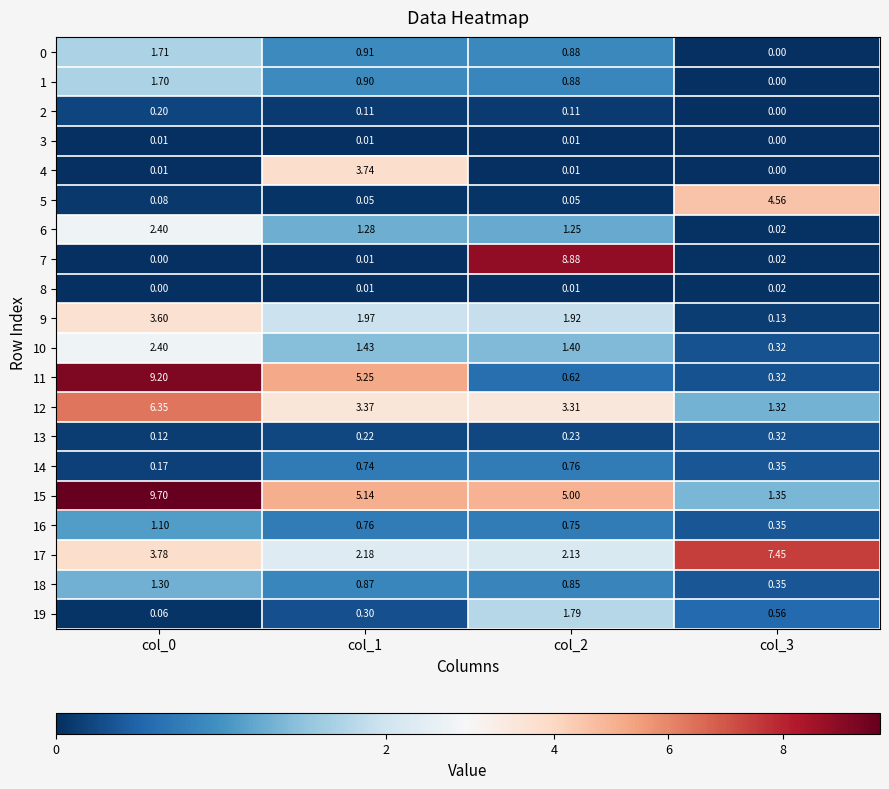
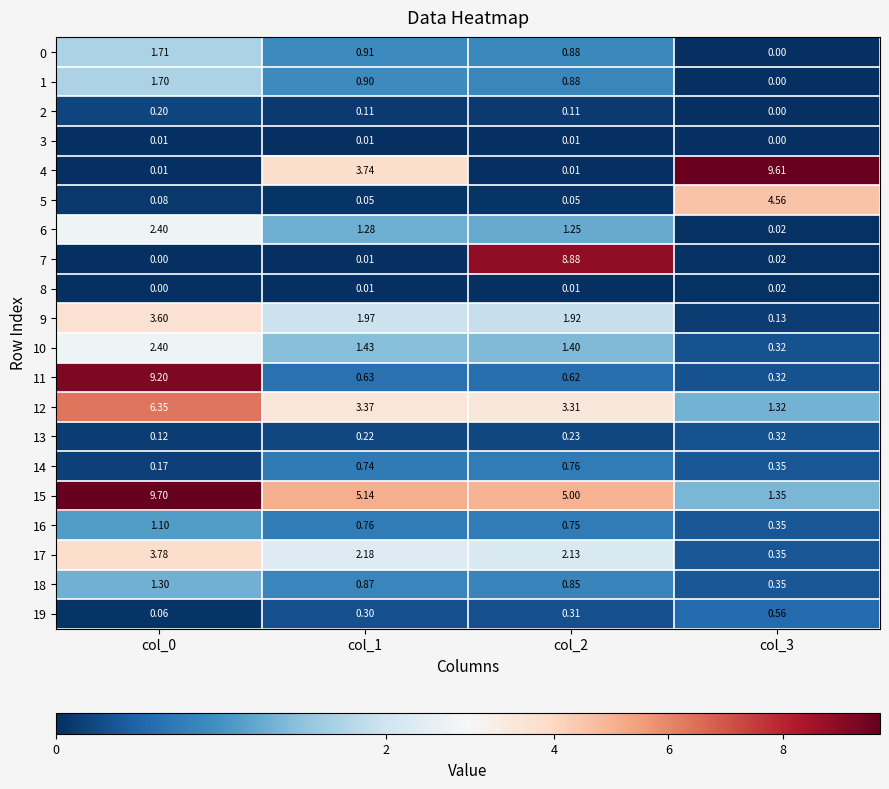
4, col_3: 0.00 -> 9.61
11, col_1: 5.25 -> 0.63
17, col_3: 7.45 -> 0.35
19, col_2: 1.79 -> 0.31
